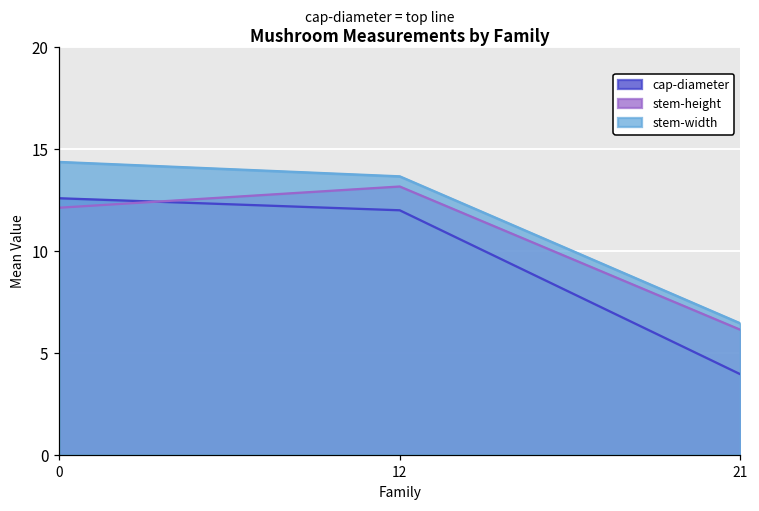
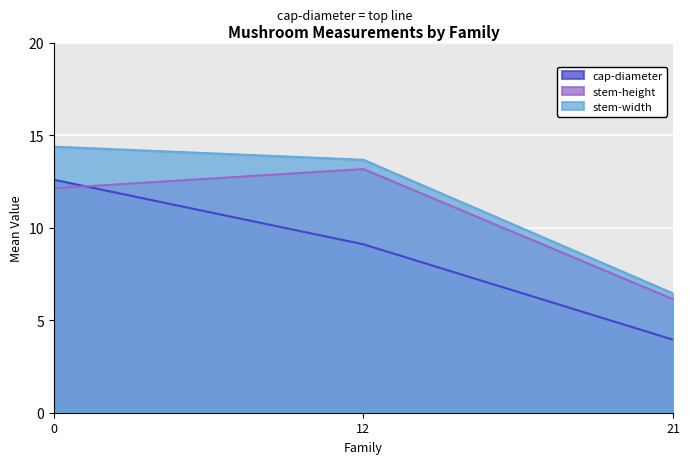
cap-diameter, 12: 12.0 -> 9.1
